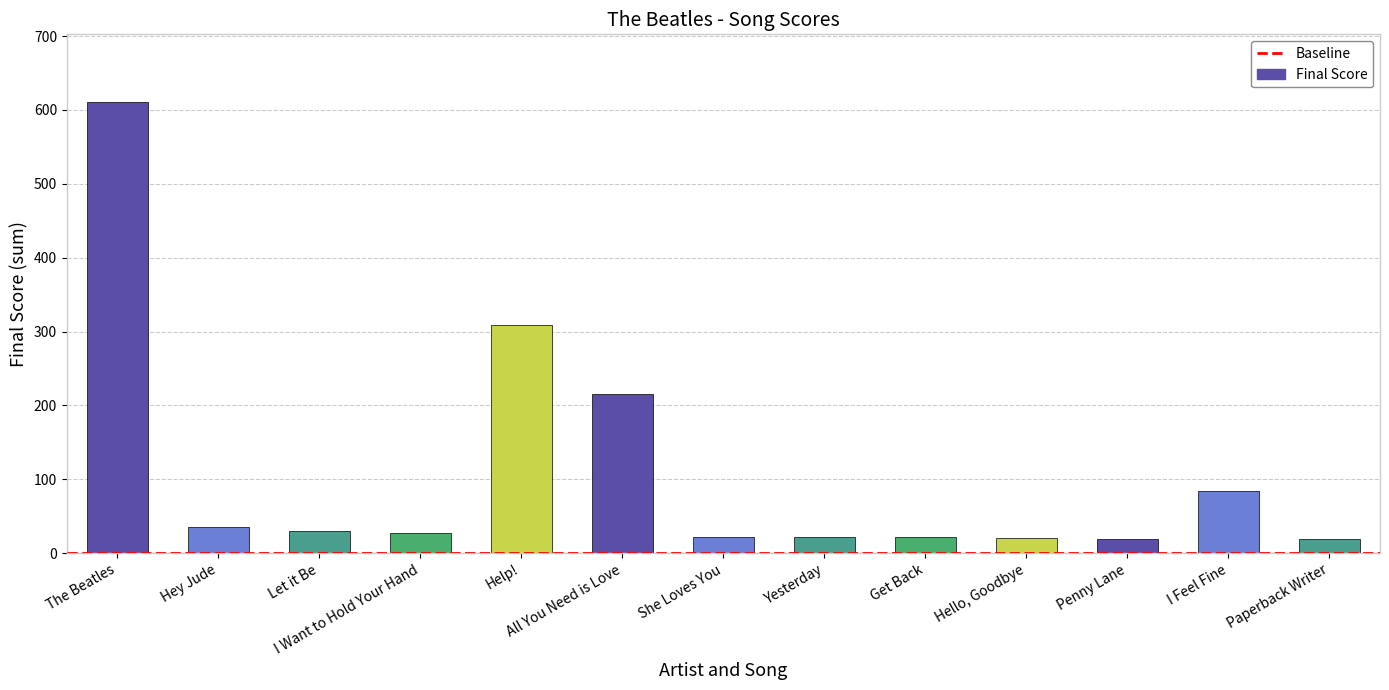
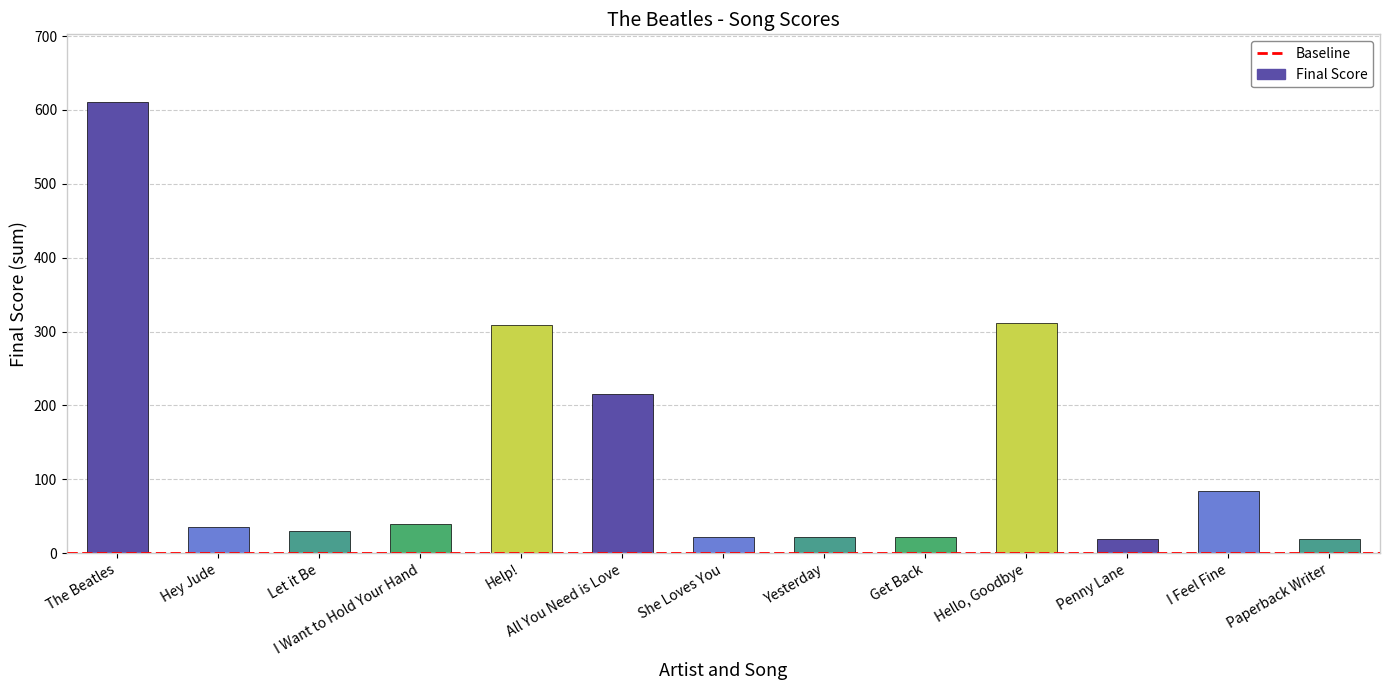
I Want to Hold Your Hand: 30 -> 40
Hello, Goodbye: 20 -> 310
